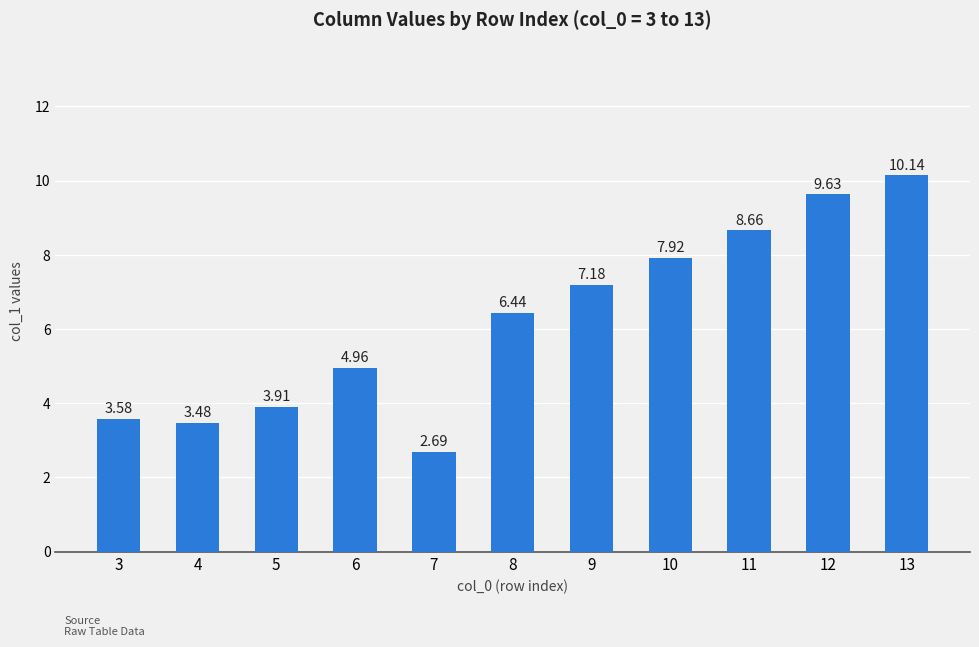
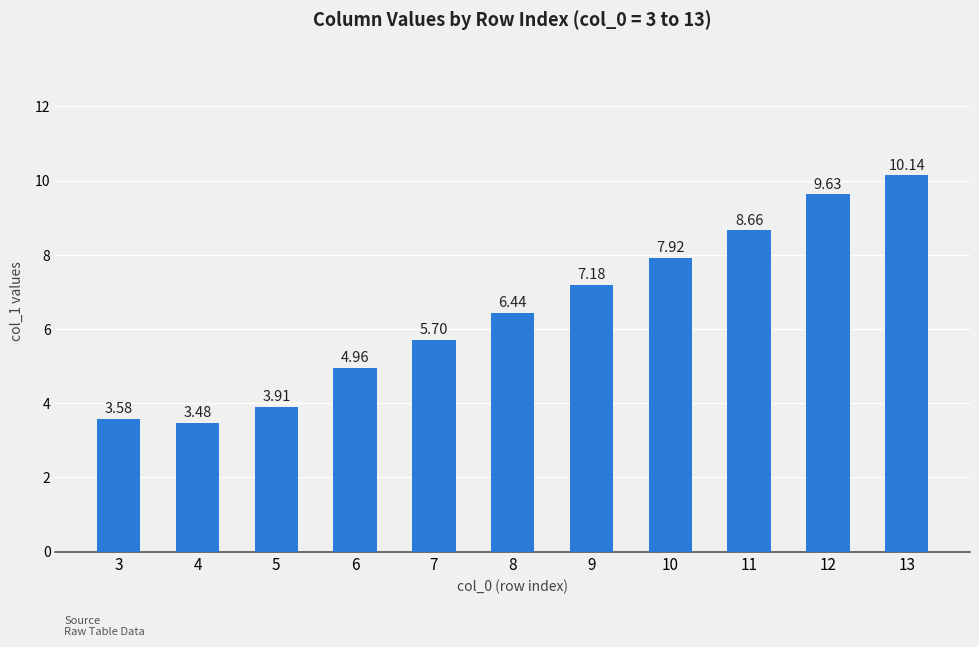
7: 2.69 -> 5.70
